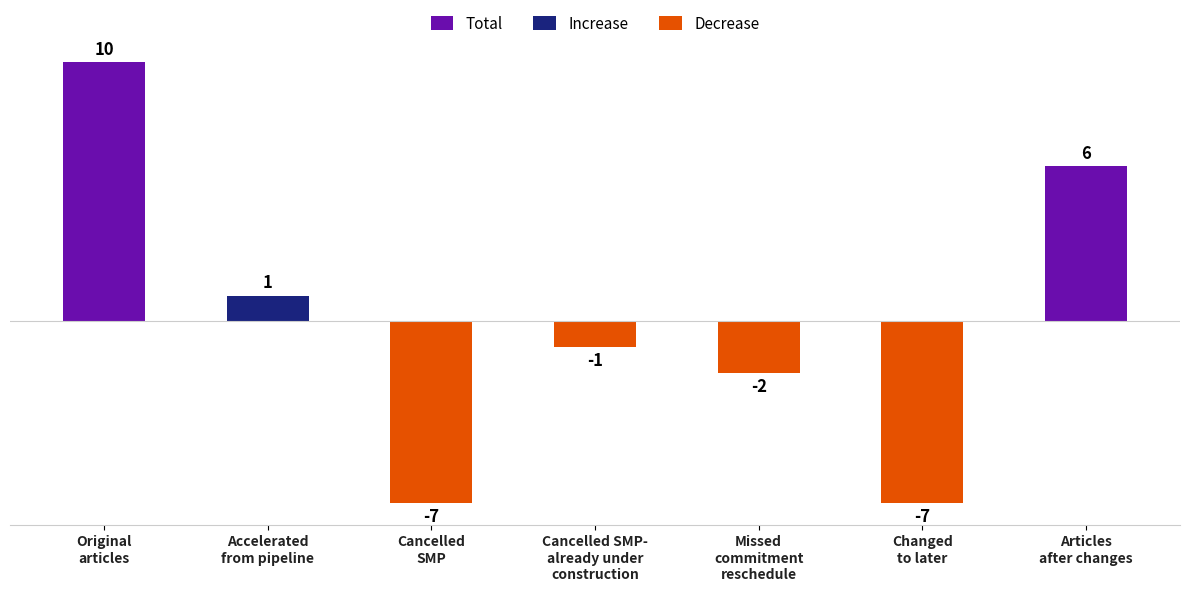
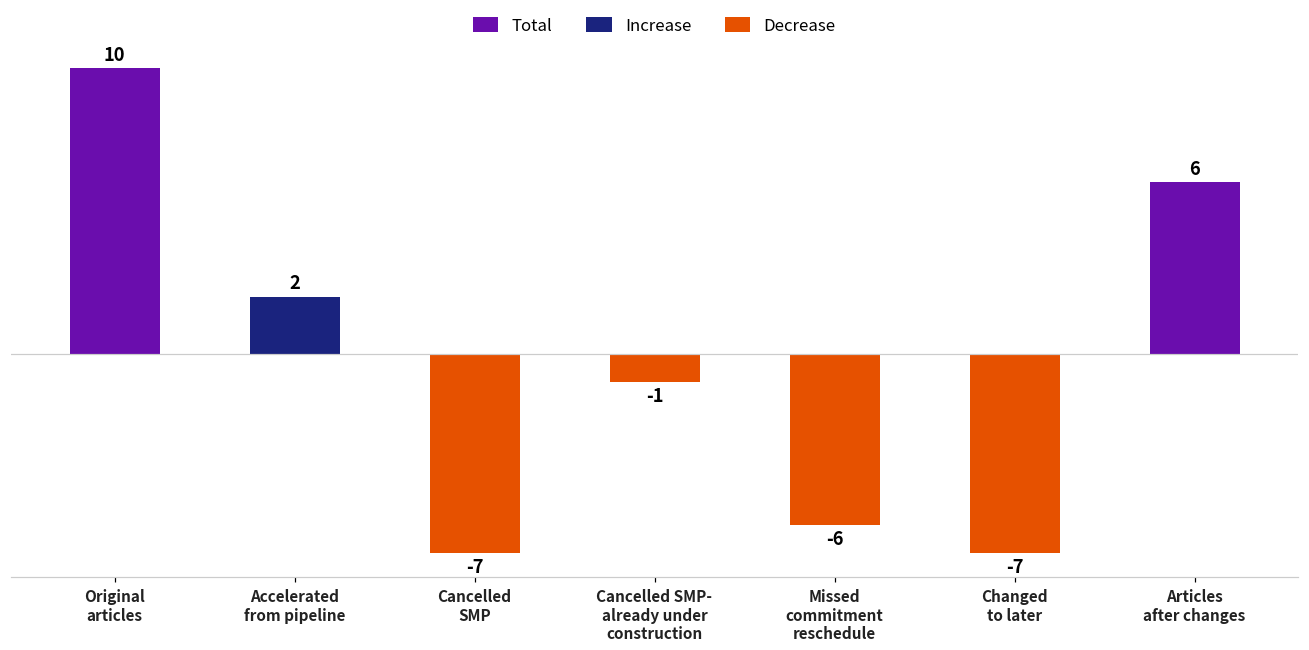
Accelerated from pipeline: 1 -> 2
Missed commitment reschedule: -2 -> -6
